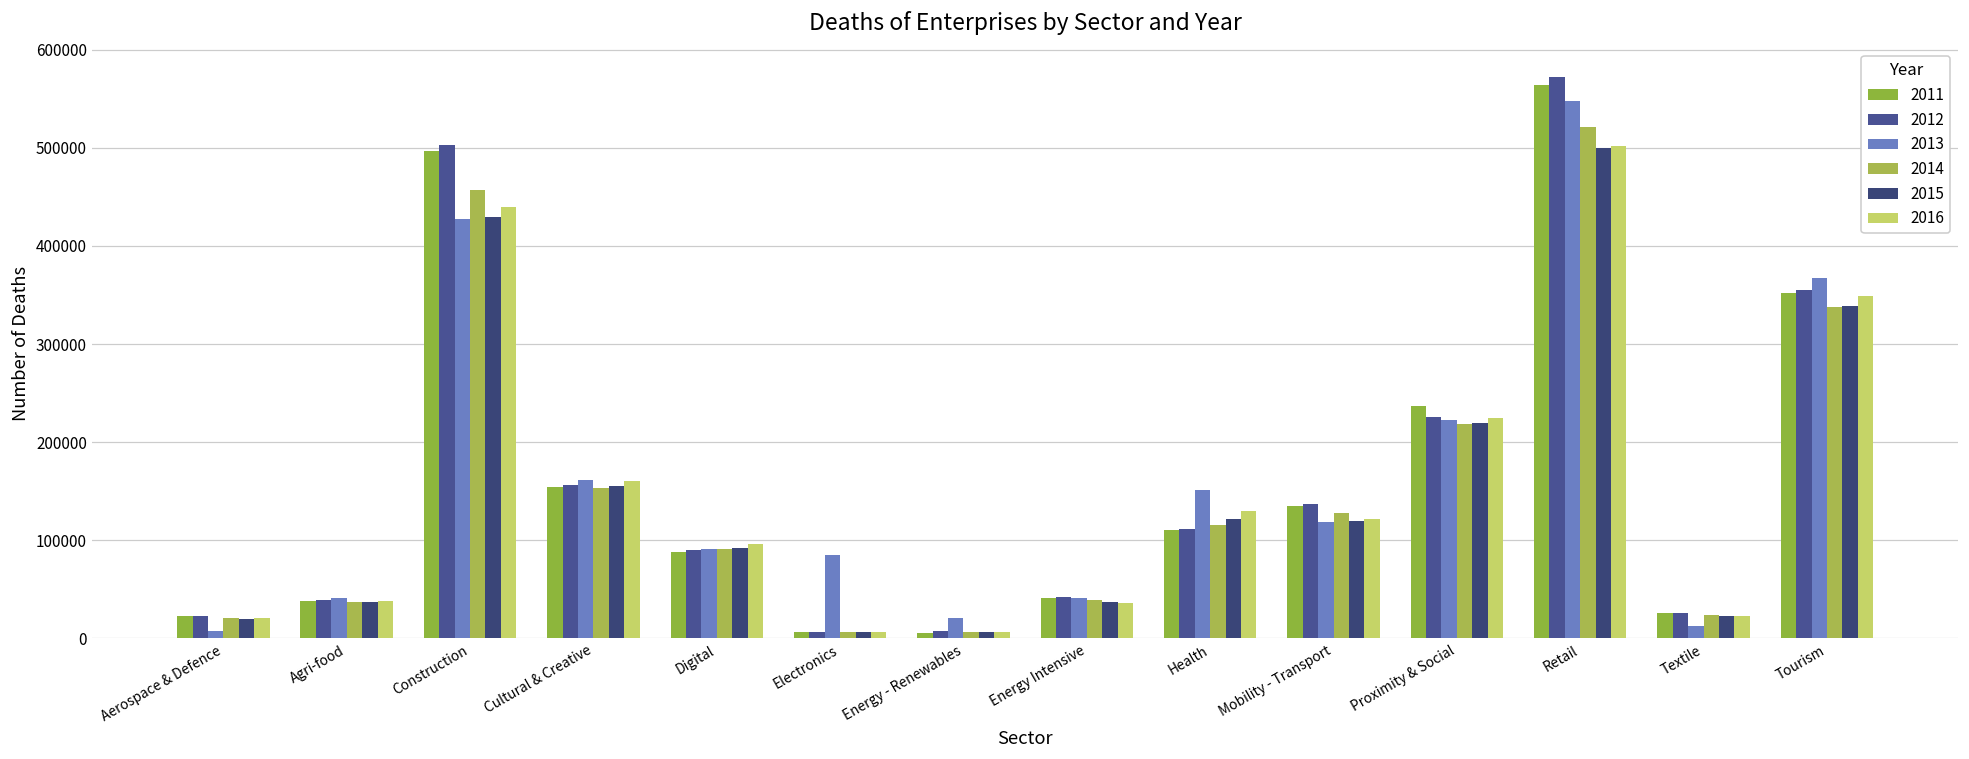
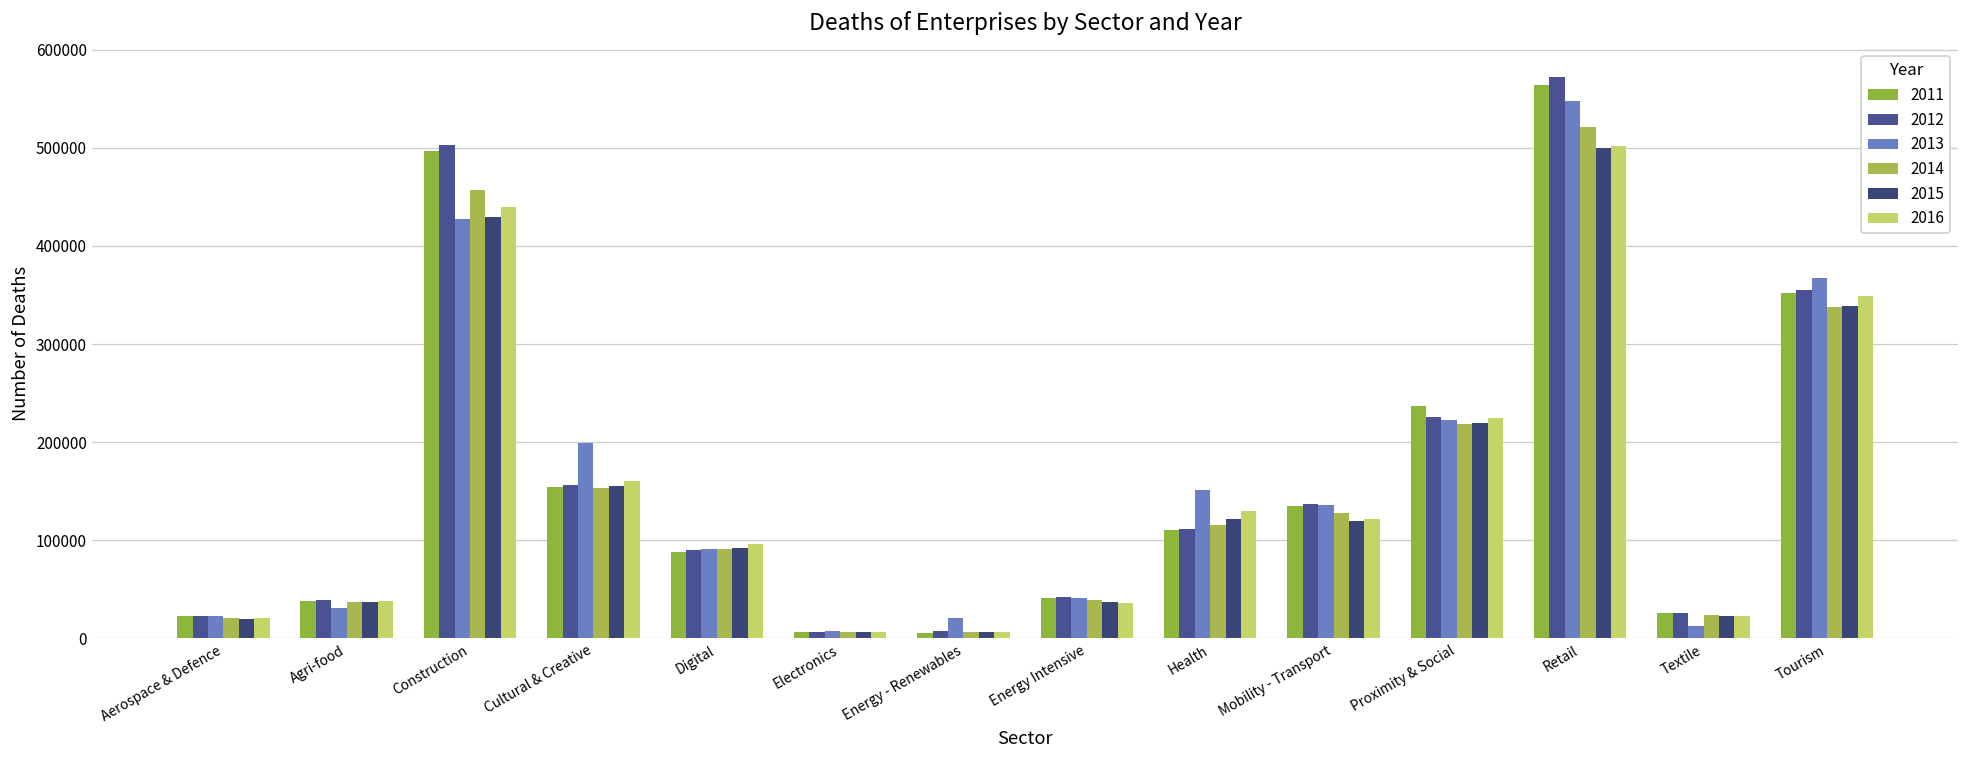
2013, Aerospace & Defence: 10000 -> 20000
2013, Agri-food: 40000 -> 30000
2013, Cultural & Creative: 160000 -> 200000
2013, Electronics: 80000 -> 10000
2013, Mobility - Transport: 120000 -> 140000
